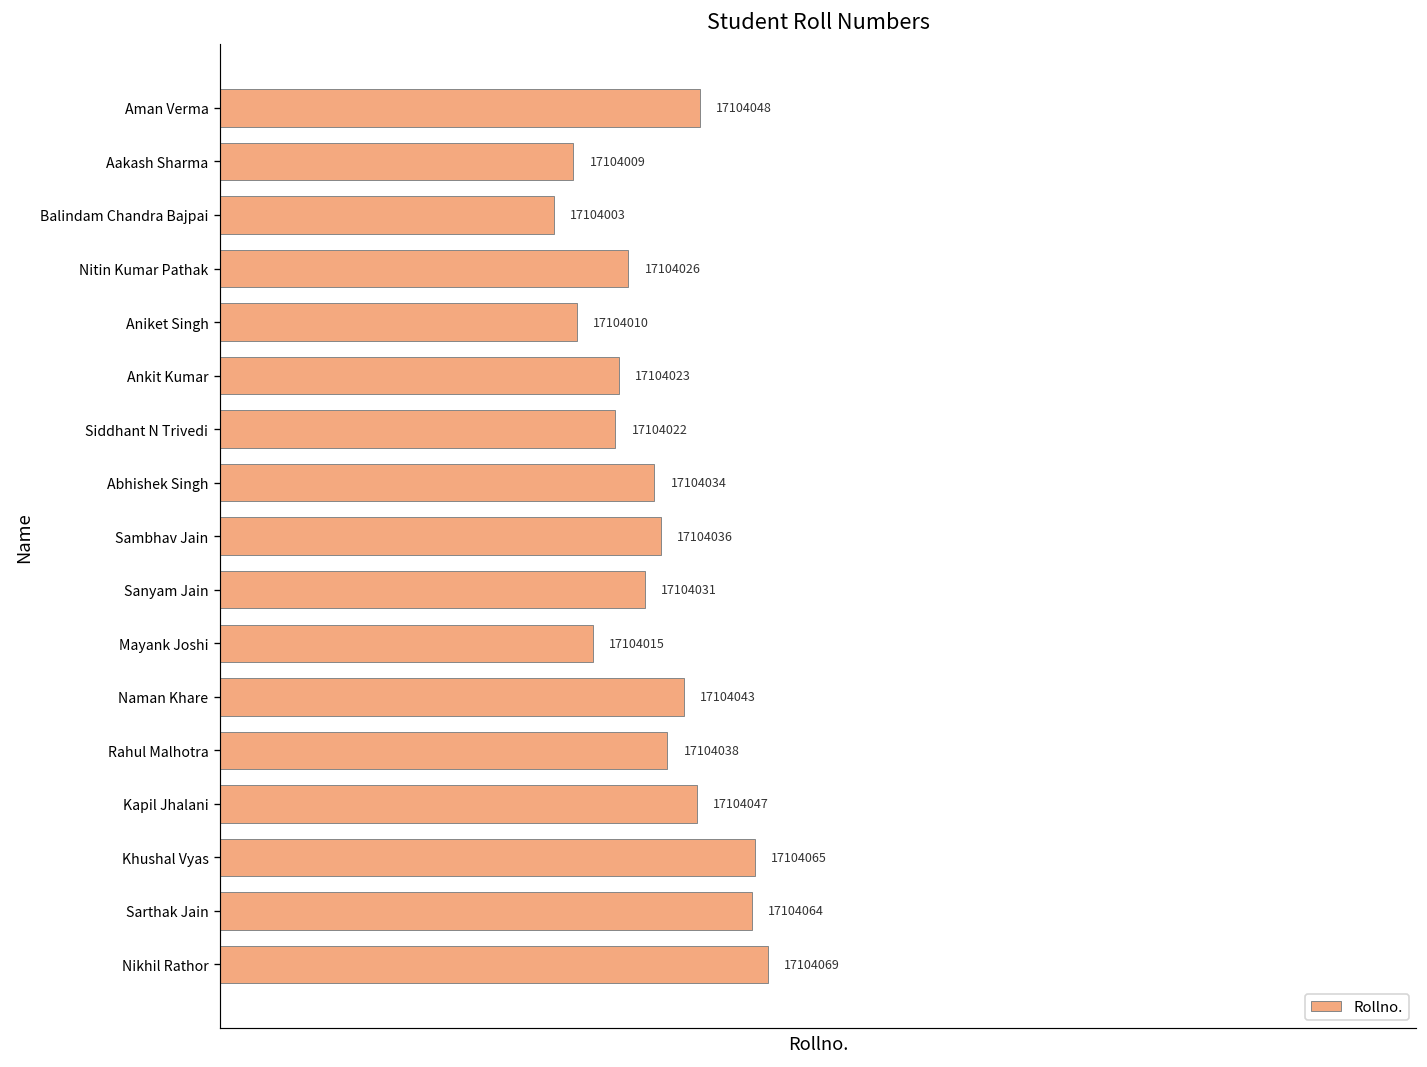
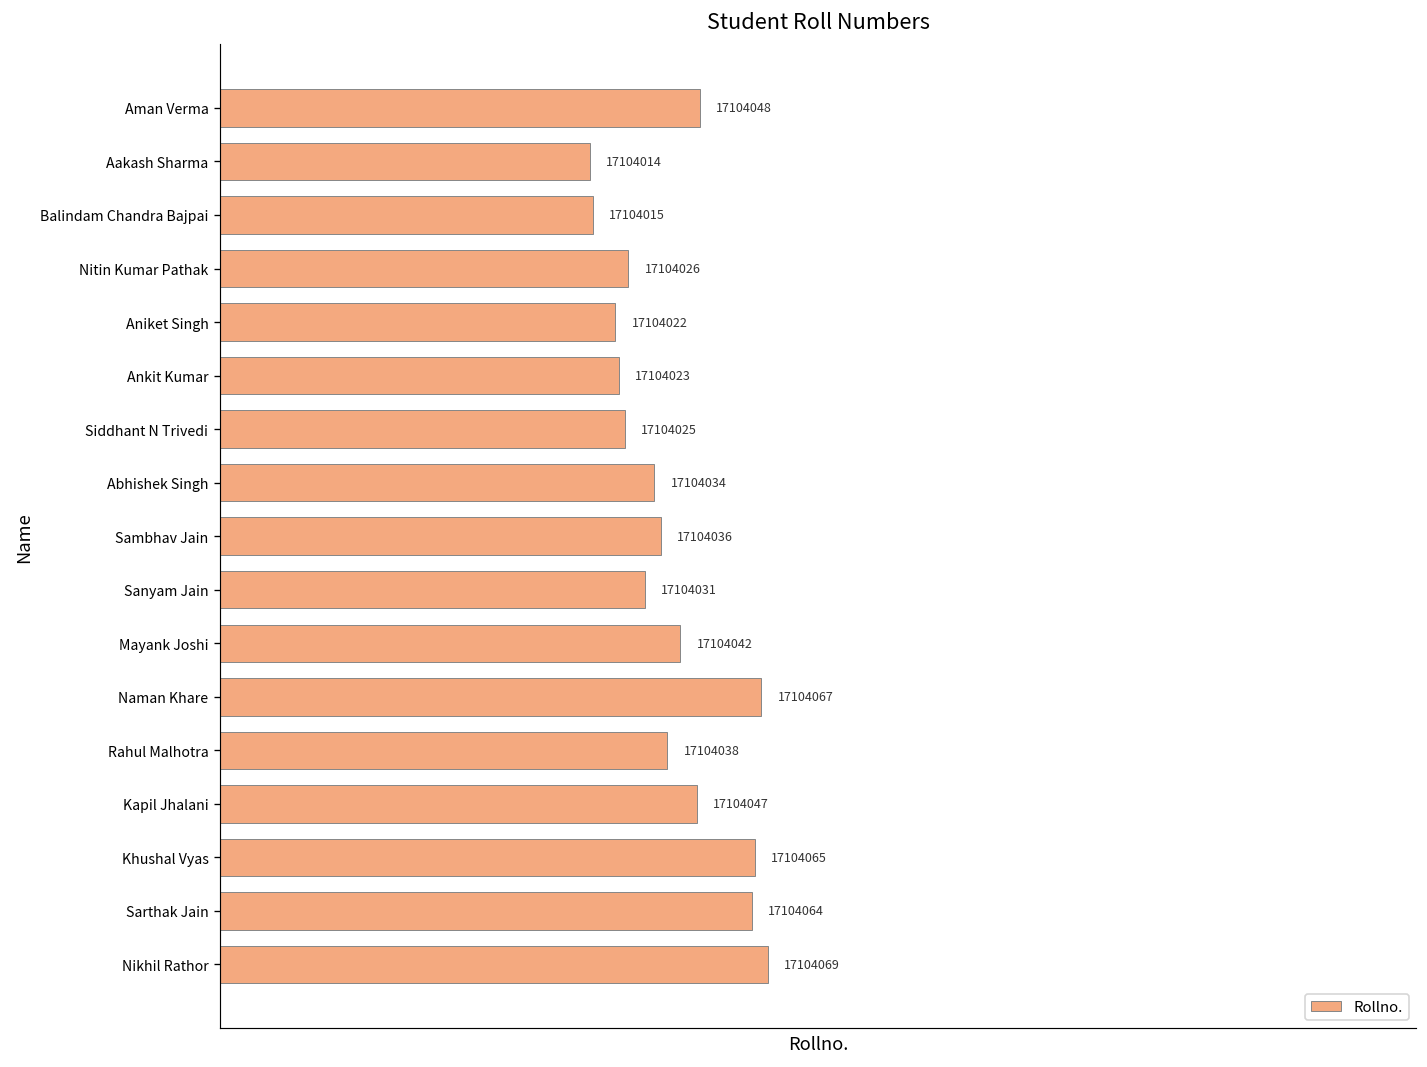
Aakash Sharma: 17104009 -> 17104014
Balindam Chandra Bajpai: 17104003 -> 17104015
Aniket Singh: 17104010 -> 17104022
Siddhant N Trivedi: 17104022 -> 17104025
Mayank Joshi: 17104015 -> 17104042
Naman Khare: 17104043 -> 17104067
